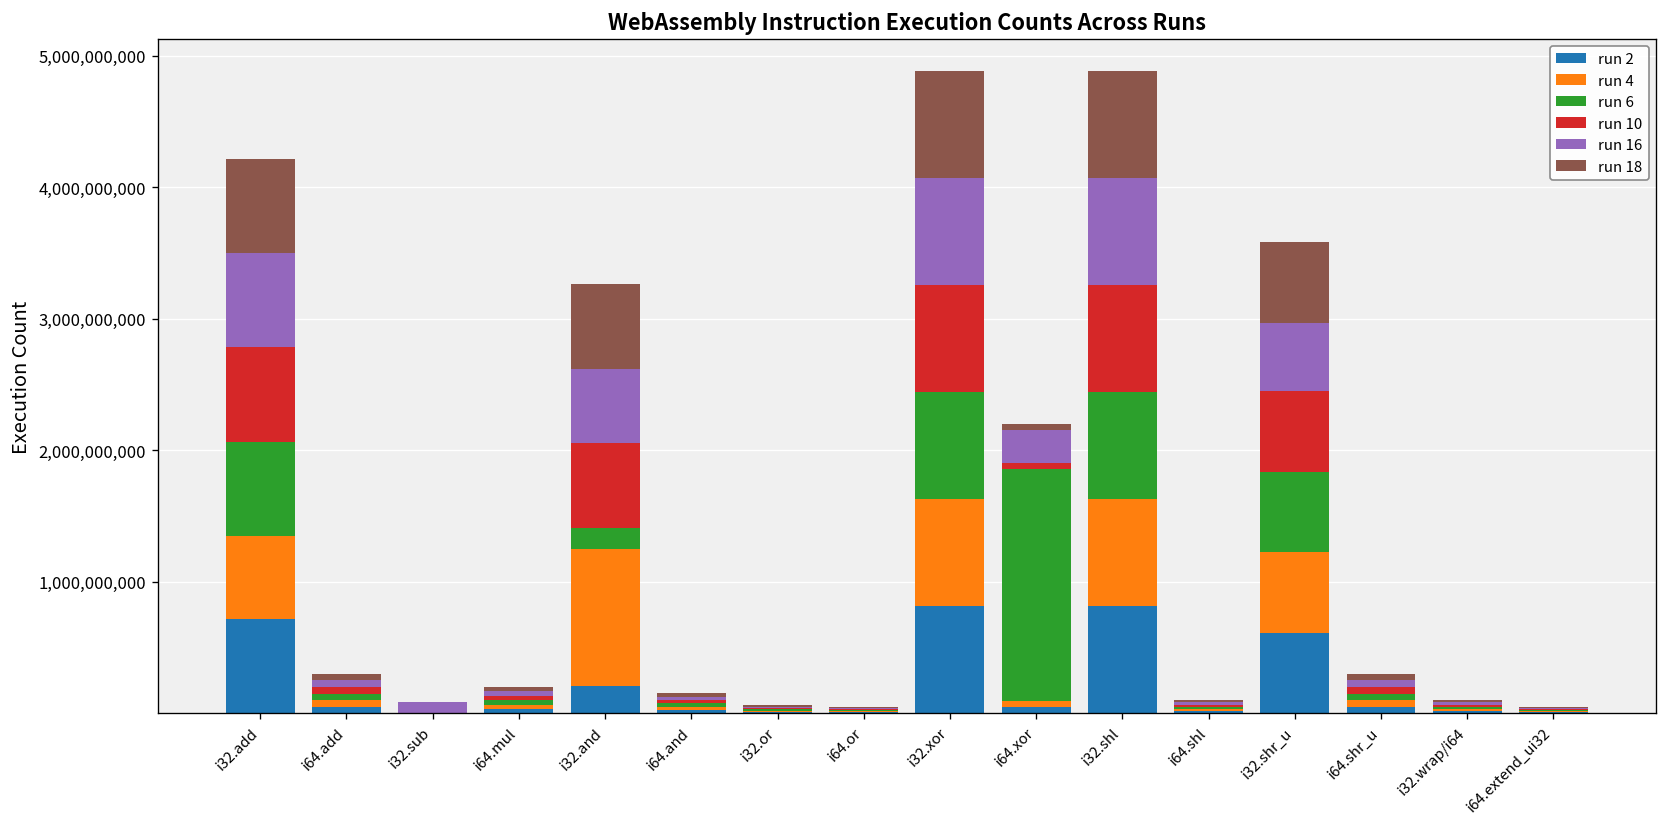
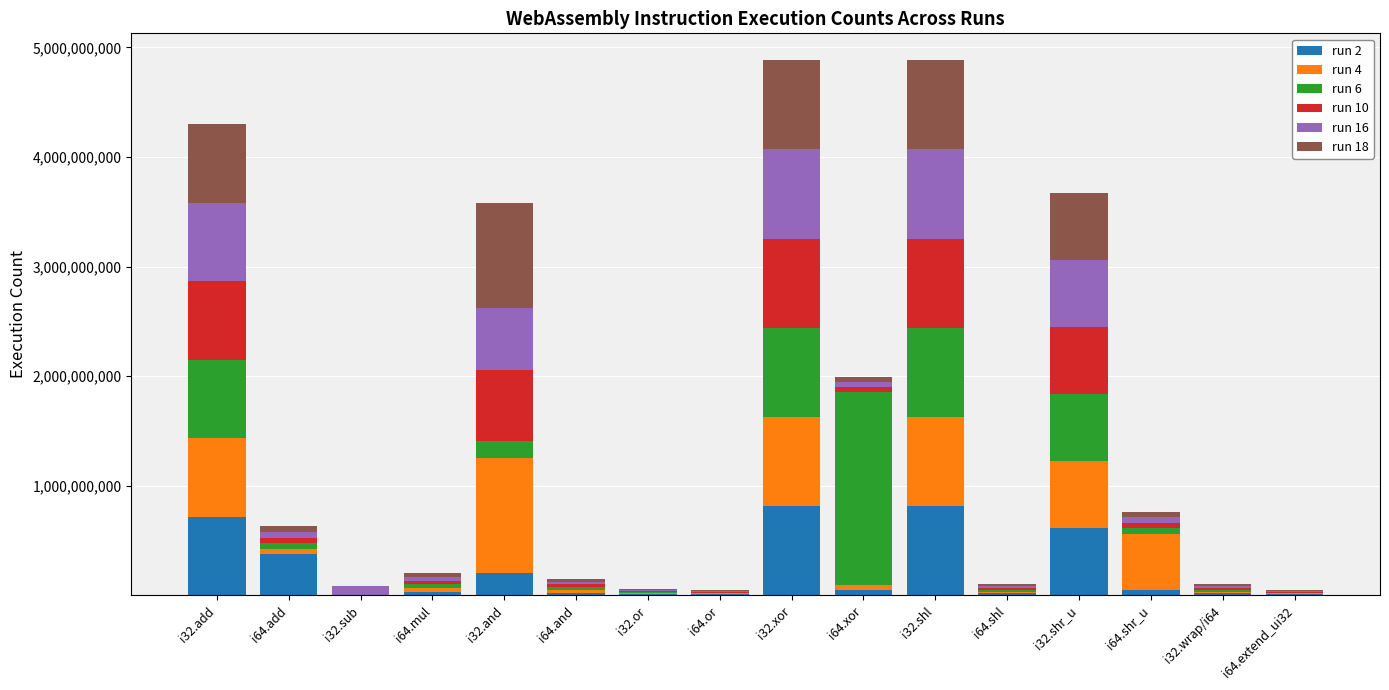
run 4, i32.add: 630,000,000 -> 720,000,000
run 2, i64.add: 50,000,000 -> 380,000,000
run 18, i32.and: 650,000,000 -> 960,000,000
run 16, i64.xor: 250,000,000 -> 50,000,000
run 16, i32.shr_u: 520,000,000 -> 610,000,000
run 4, i64.shr_u: 50,000,000 -> 510,000,000
